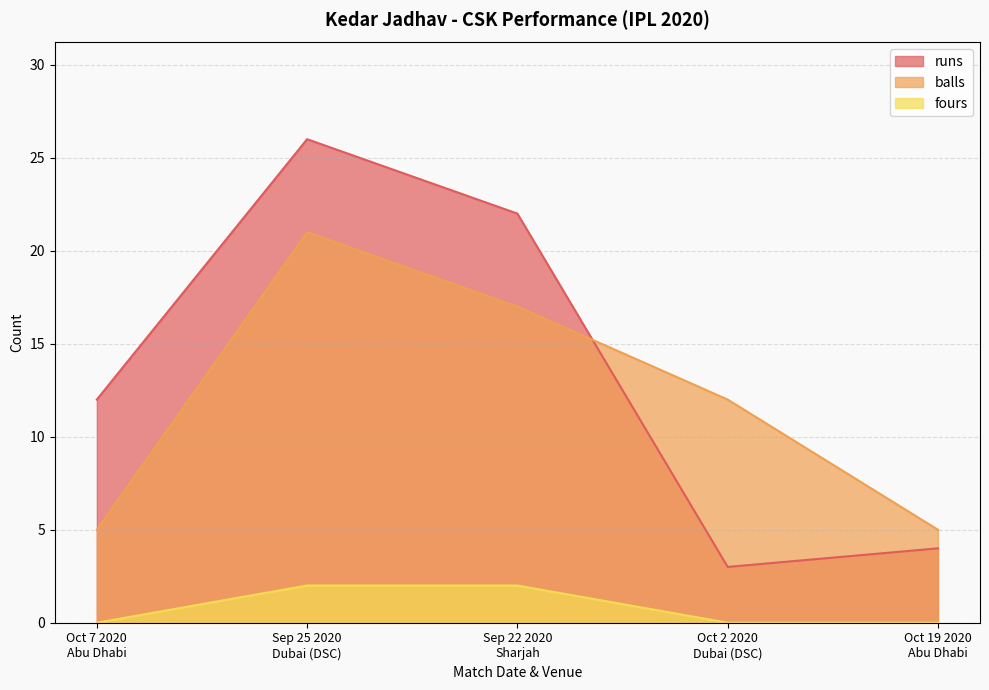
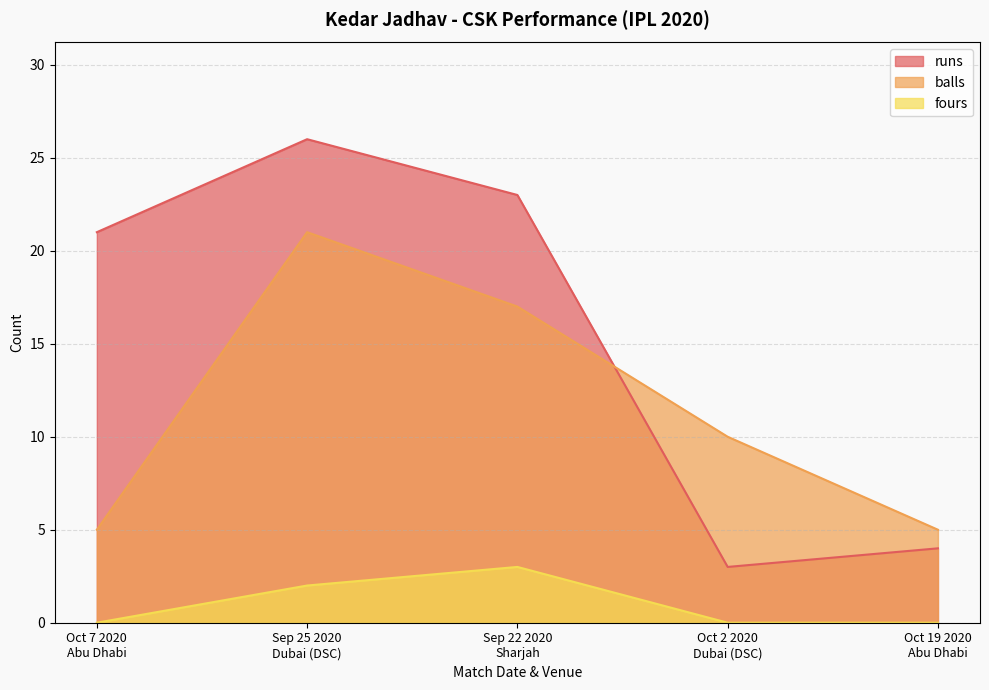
runs, Oct 7 2020 Abu Dhabi: 12 -> 21
runs, Sep 22 2020 Sharjah: 22 -> 23
fours, Sep 22 2020 Sharjah: 2 -> 3
balls, Oct 2 2020 Dubai (DSC): 12 -> 10
